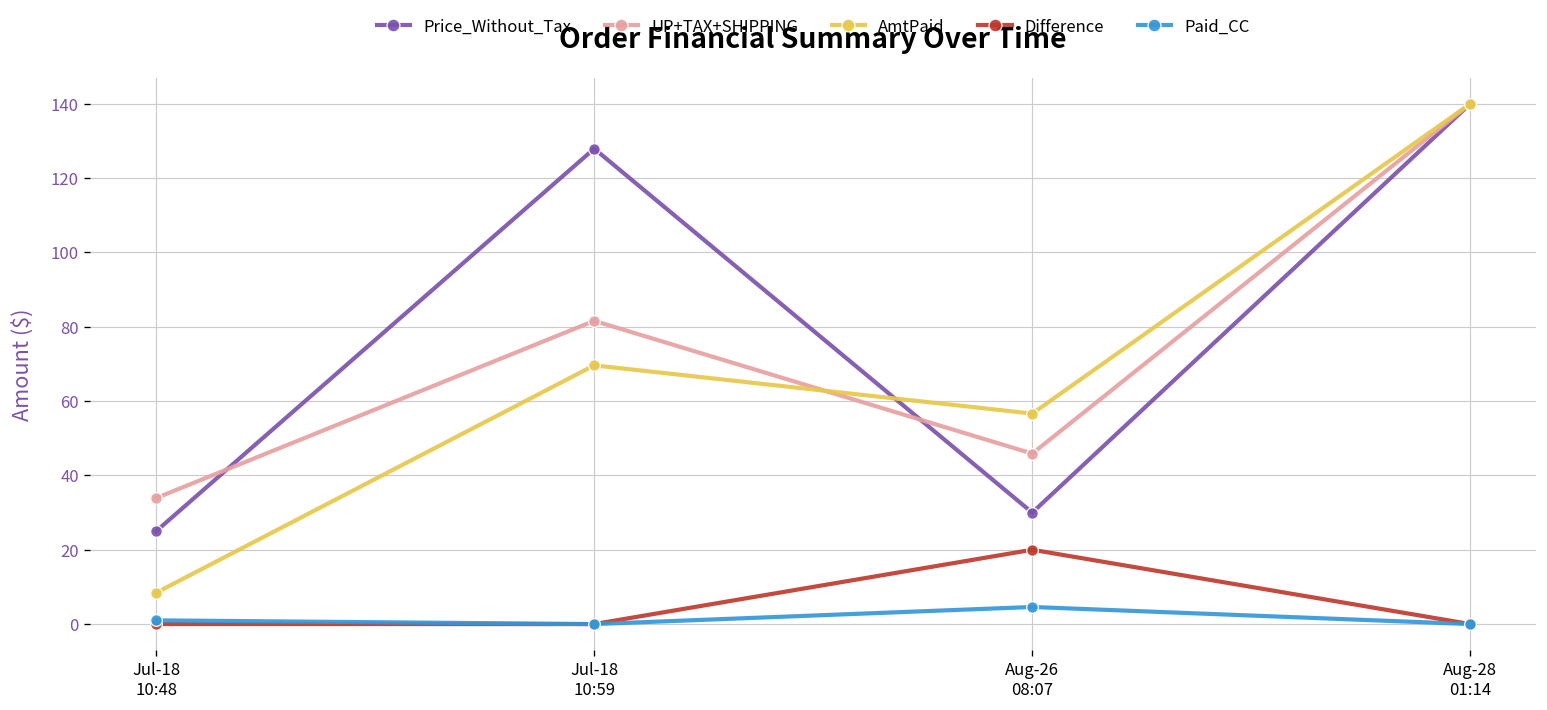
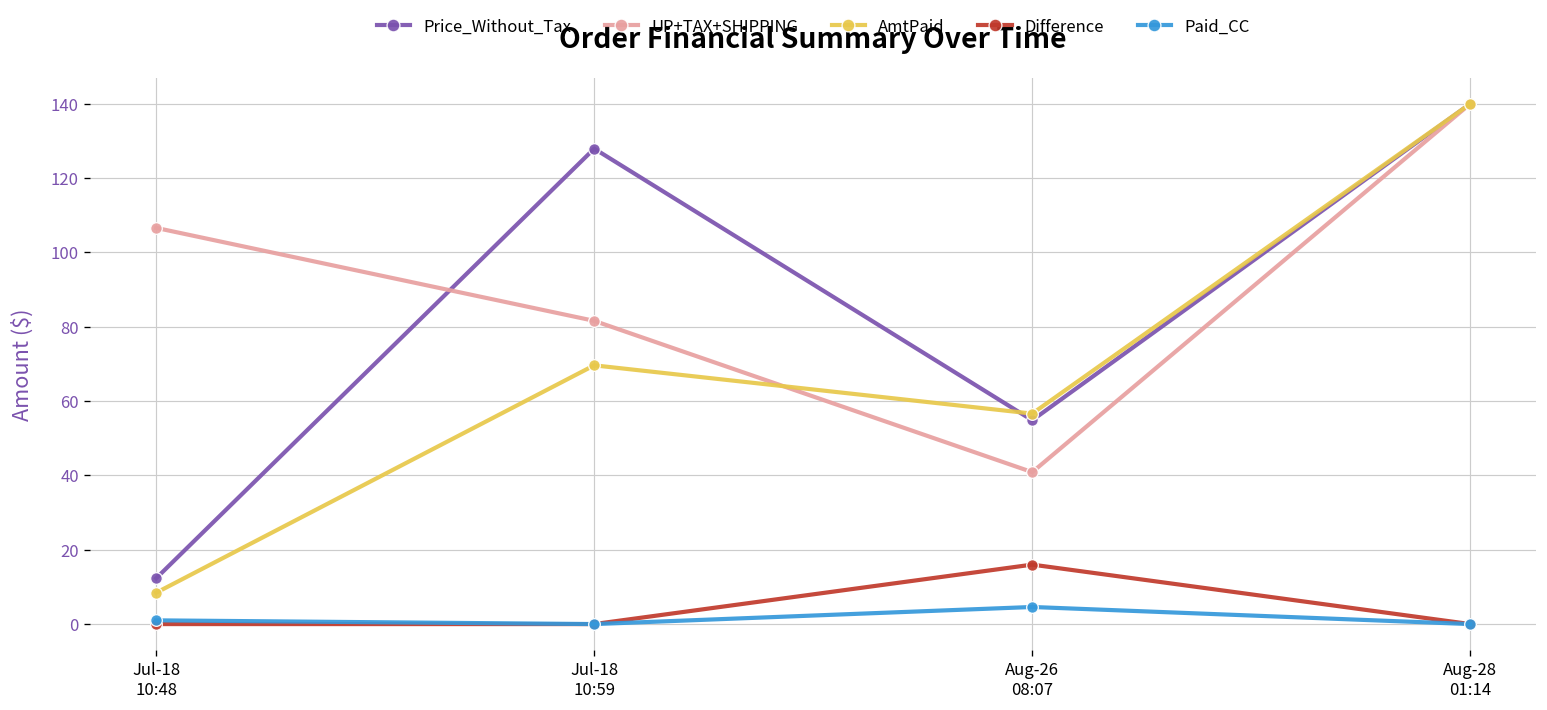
Price_Without_Tax, Jul-18 10:48: 25 -> 12
UP+TAX+SHIPPING, Jul-18 10:48: 34 -> 107
Price_Without_Tax, Aug-26 08:07: 30 -> 55
UP+TAX+SHIPPING, Aug-26 08:07: 46 -> 41
Difference, Aug-26 08:07: 20 -> 16
